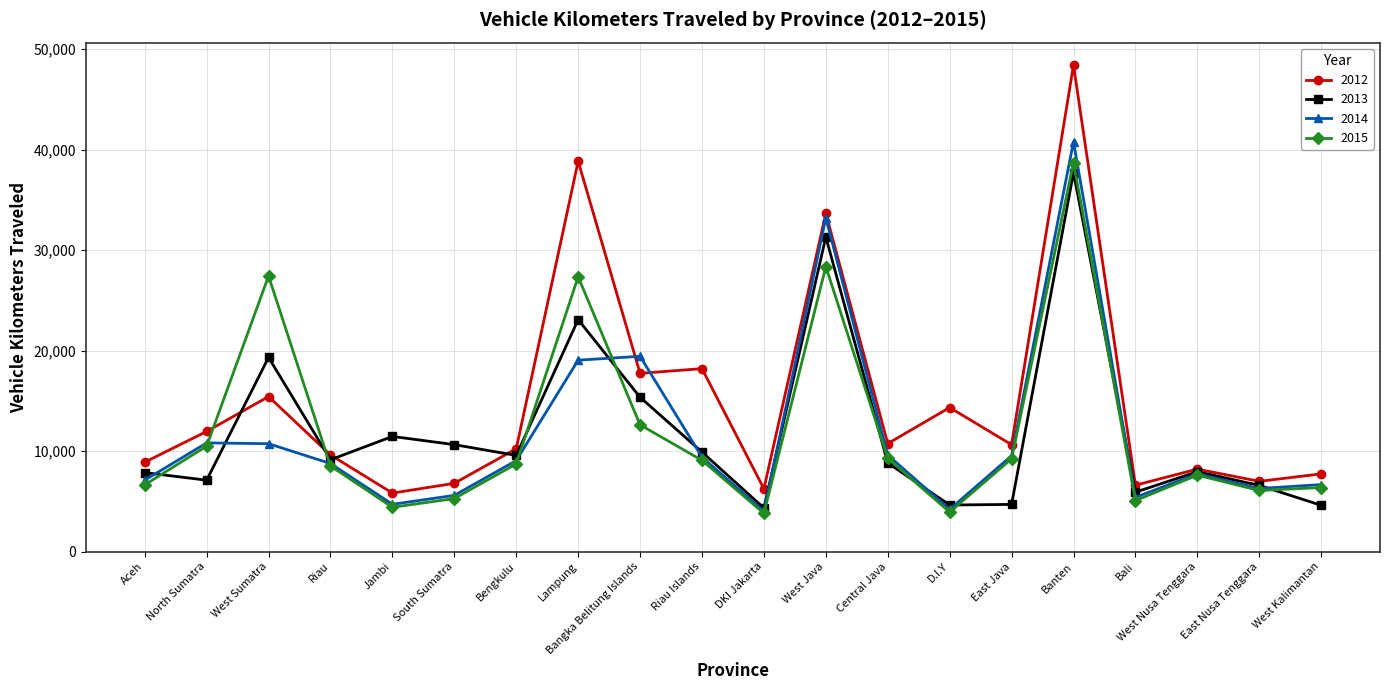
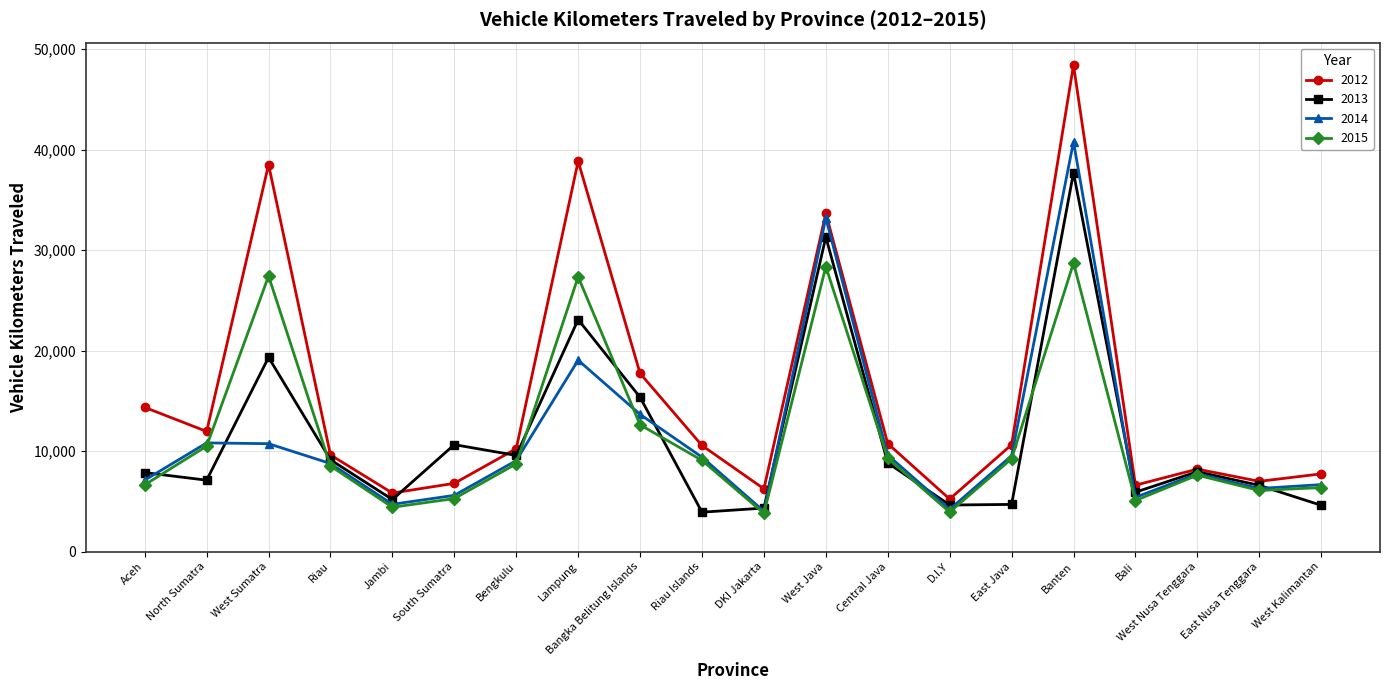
2012, Aceh: 8,900 -> 14,400
2012, West Sumatra: 15,400 -> 38,500
2013, Jambi: 11,500 -> 5,200
2014, Bangka Belitung Islands: 19,400 -> 13,700
2012, Riau Islands: 18,200 -> 10,600
2013, Riau Islands: 9,900 -> 3,900
2012, D.I.Y: 14,300 -> 5,200
2015, Banten: 38,700 -> 28,700
